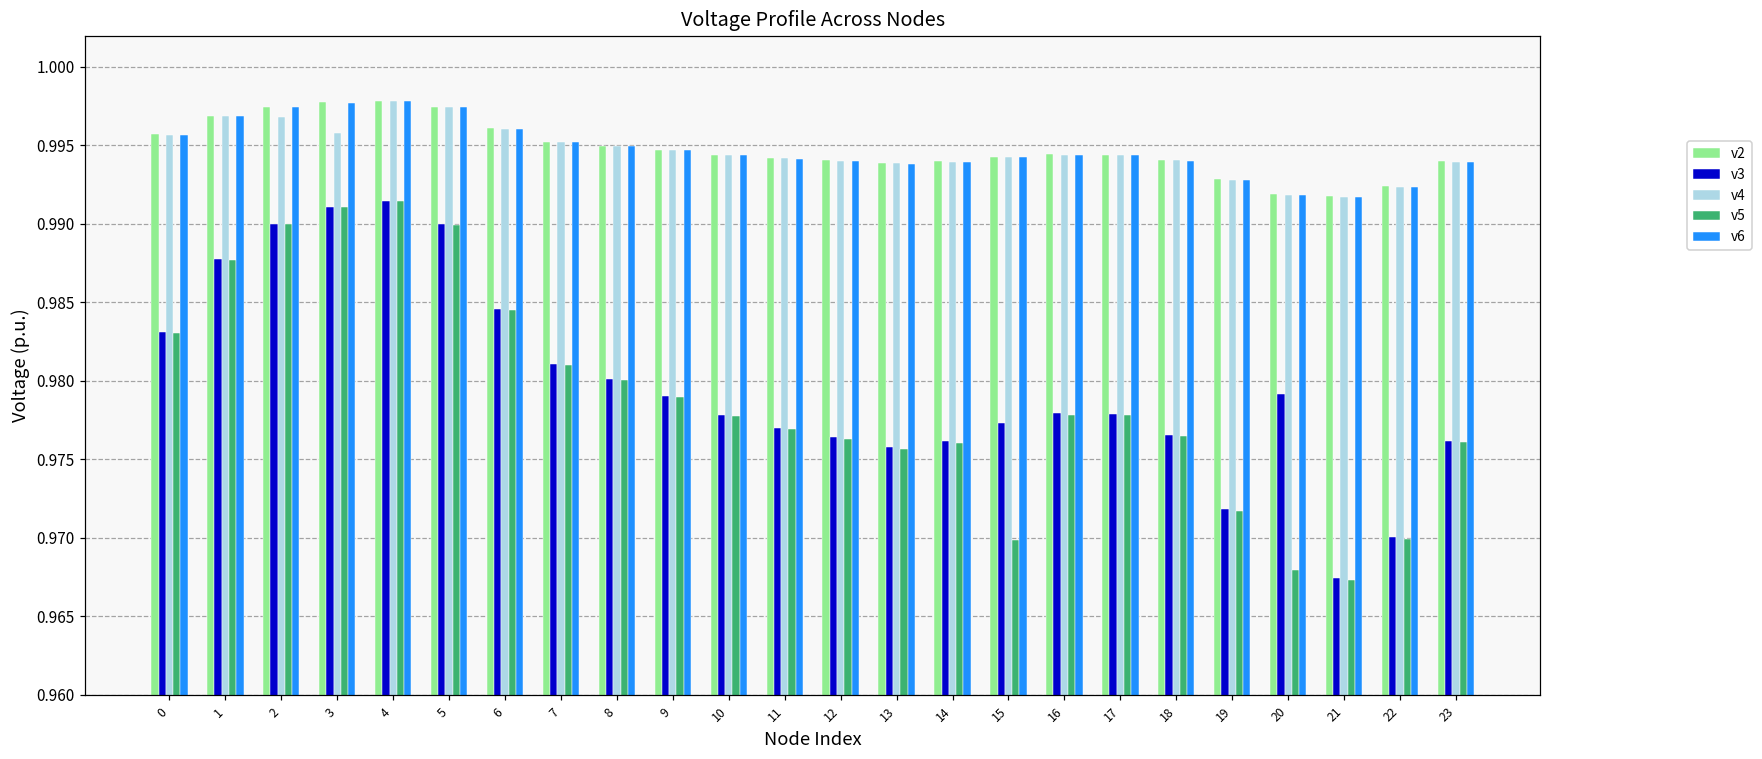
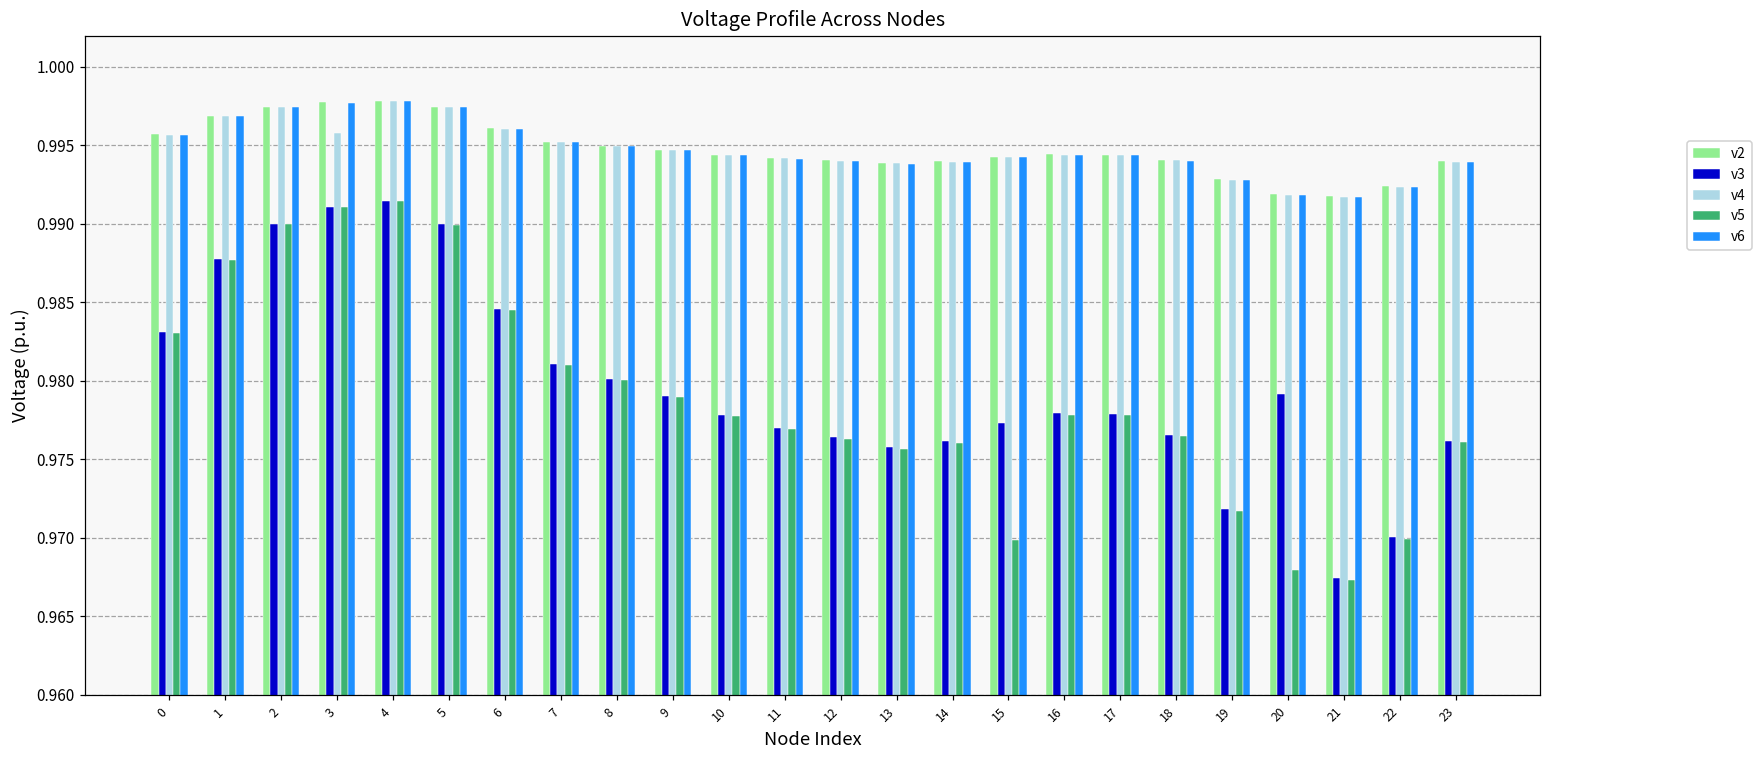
v4, 2: 0.9968 -> 0.9975
